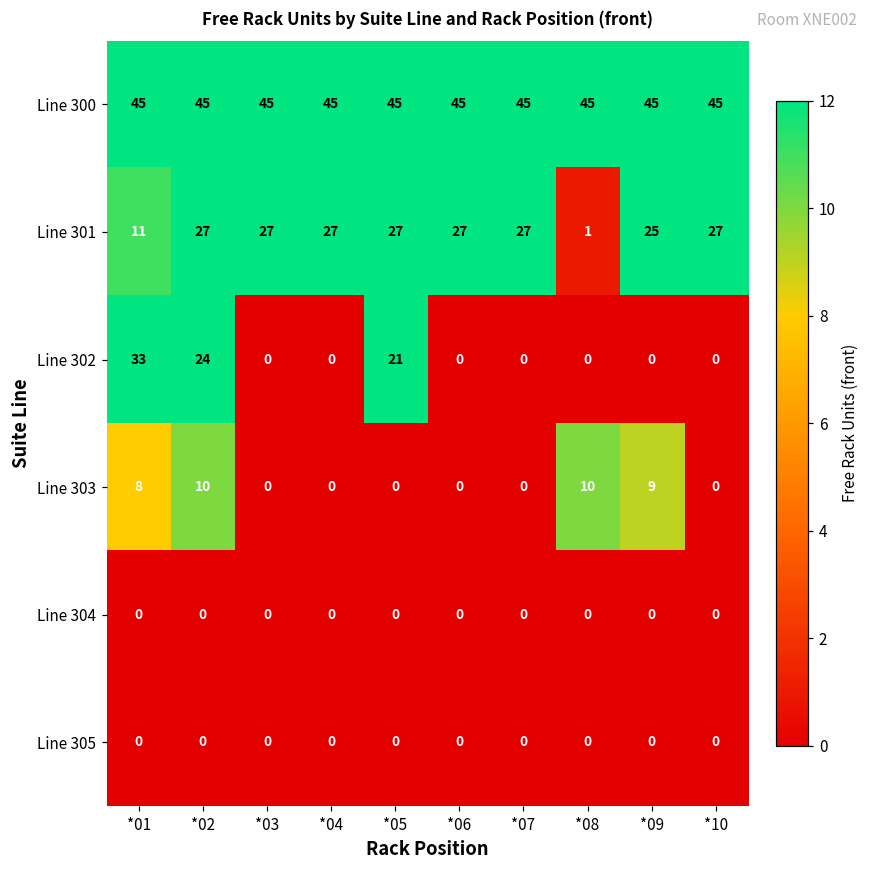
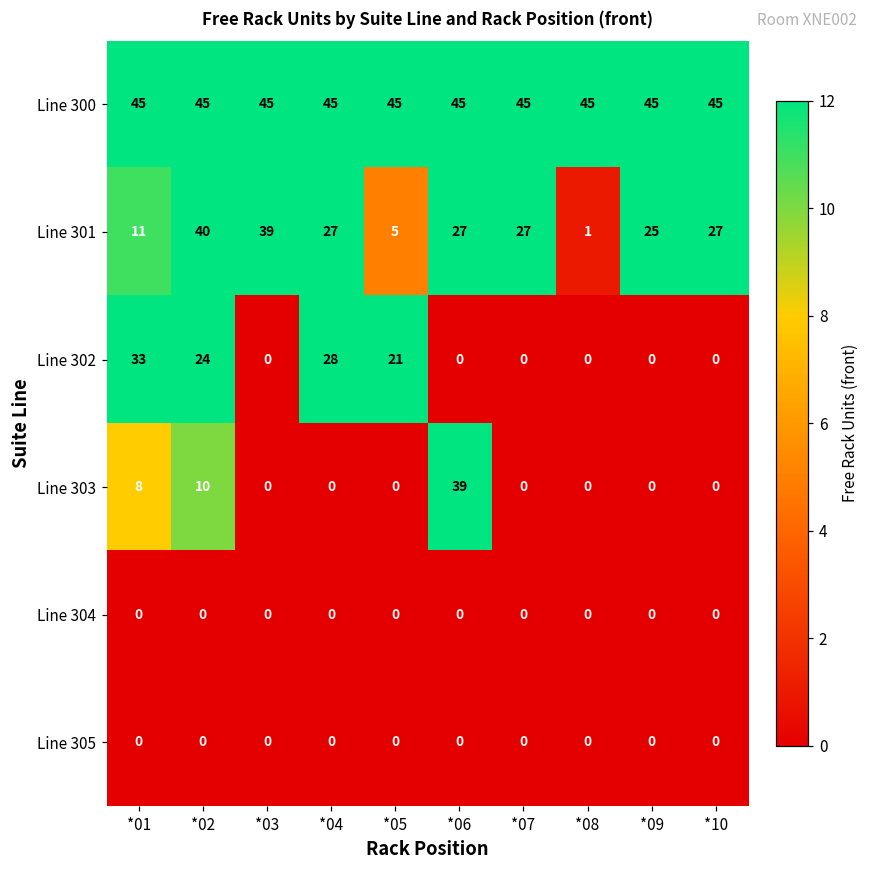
Line 301, *02: 27 -> 40
Line 301, *03: 27 -> 39
Line 301, *05: 27 -> 5
Line 302, *04: 0 -> 28
Line 303, *06: 0 -> 39
Line 303, *08: 10 -> 0
Line 303, *09: 9 -> 0
